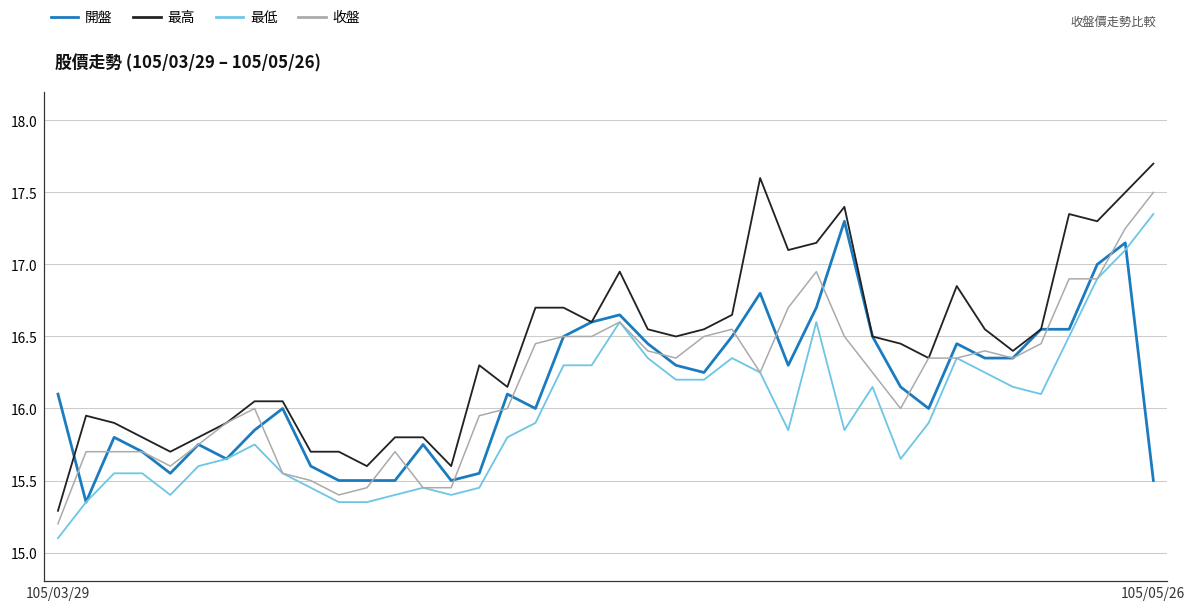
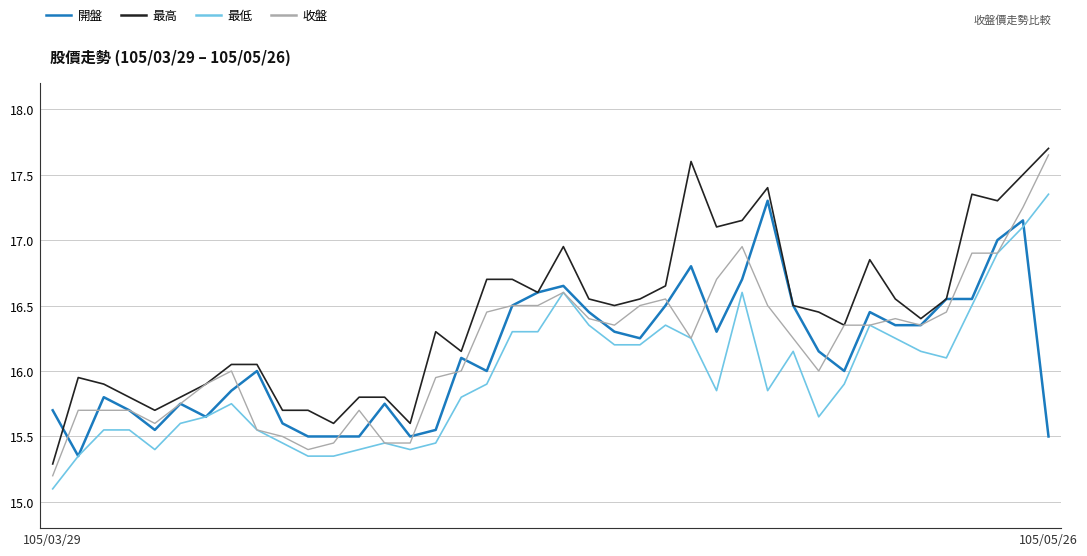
開盤, 105/03/29: 16.1 -> 15.7
收盤, 105/05/26: 17.50 -> 17.65
